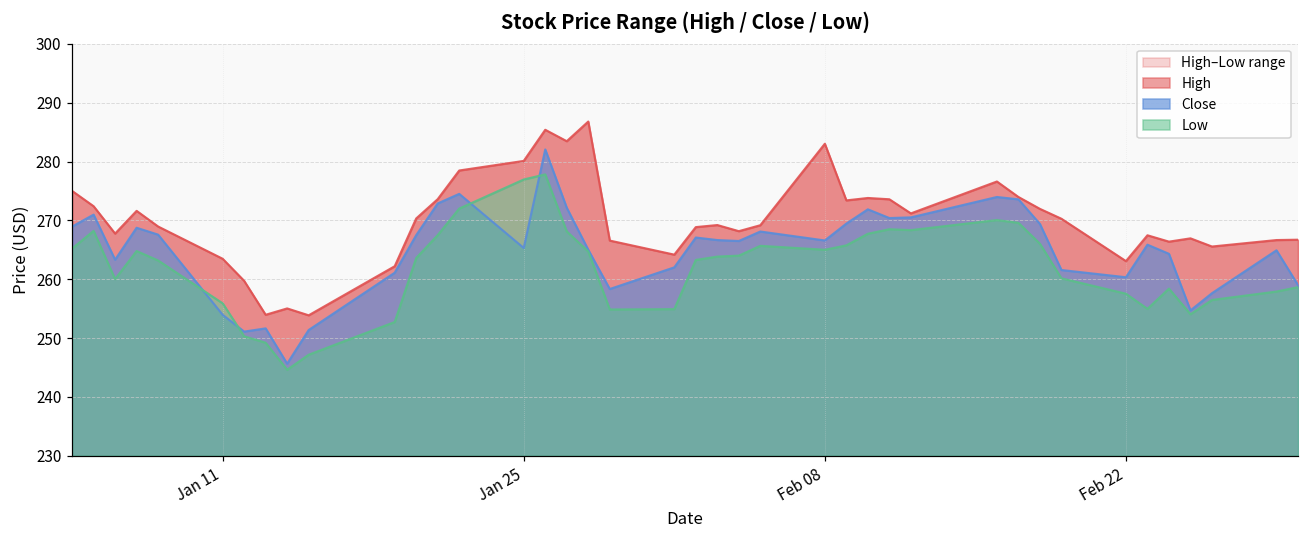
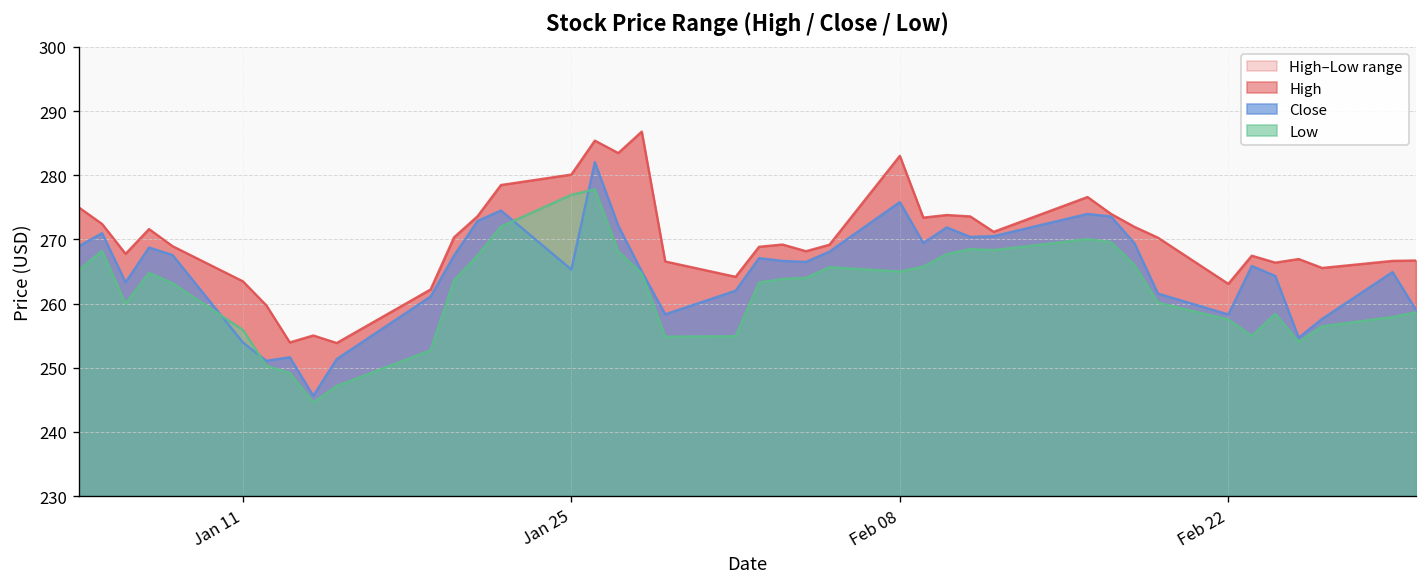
Close, Feb 08: 267 -> 276
Close, Feb 22: 260 -> 258
